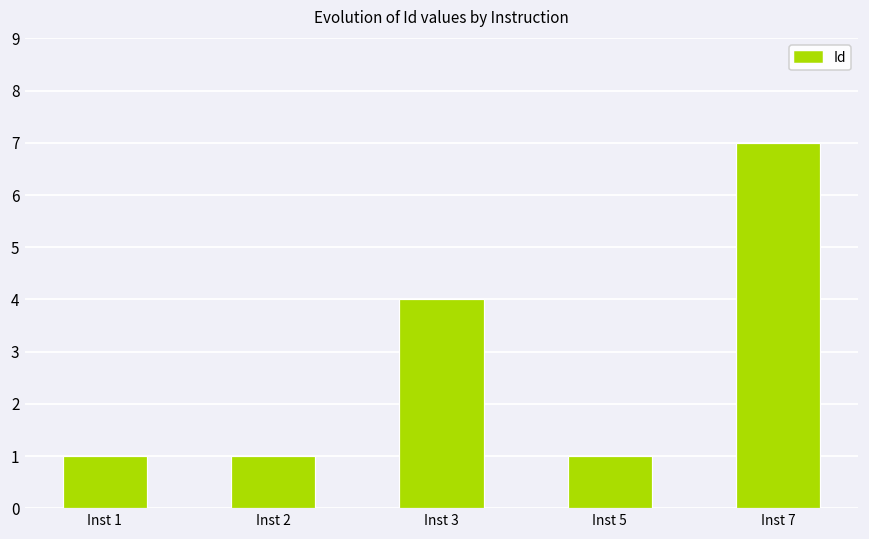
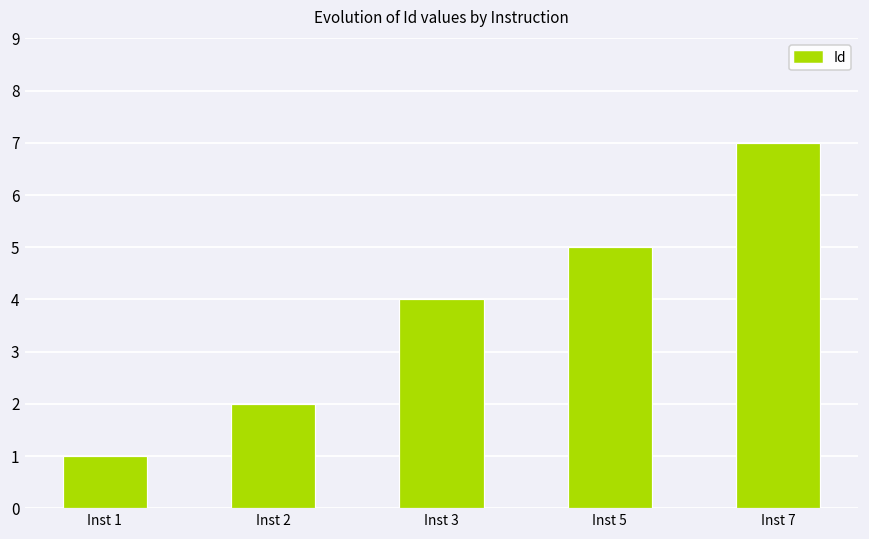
Inst 2: 1 -> 2
Inst 5: 1 -> 5
